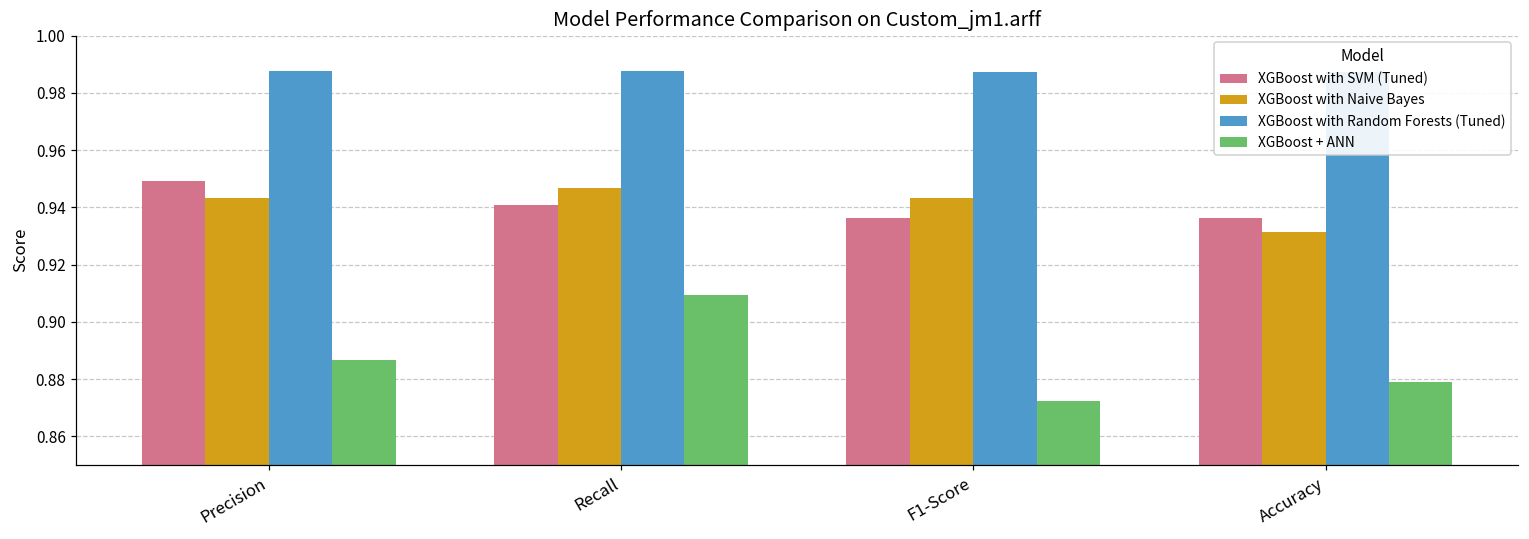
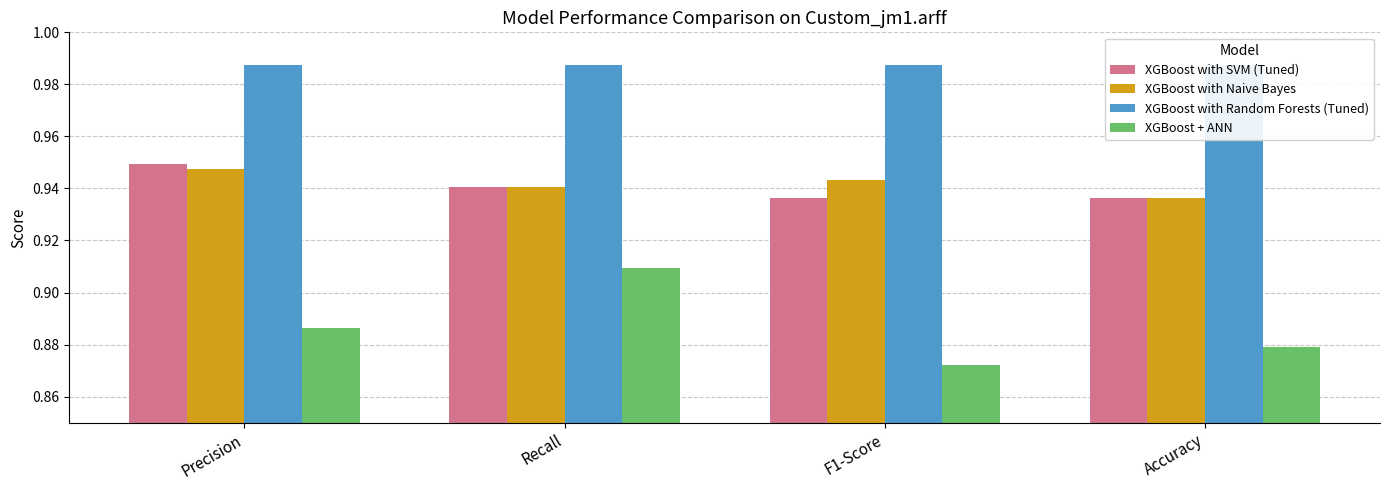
XGBoost with Naive Bayes, Precision: 0.943 -> 0.947
XGBoost with Naive Bayes, Recall: 0.947 -> 0.941
XGBoost with Naive Bayes, Accuracy: 0.931 -> 0.936
